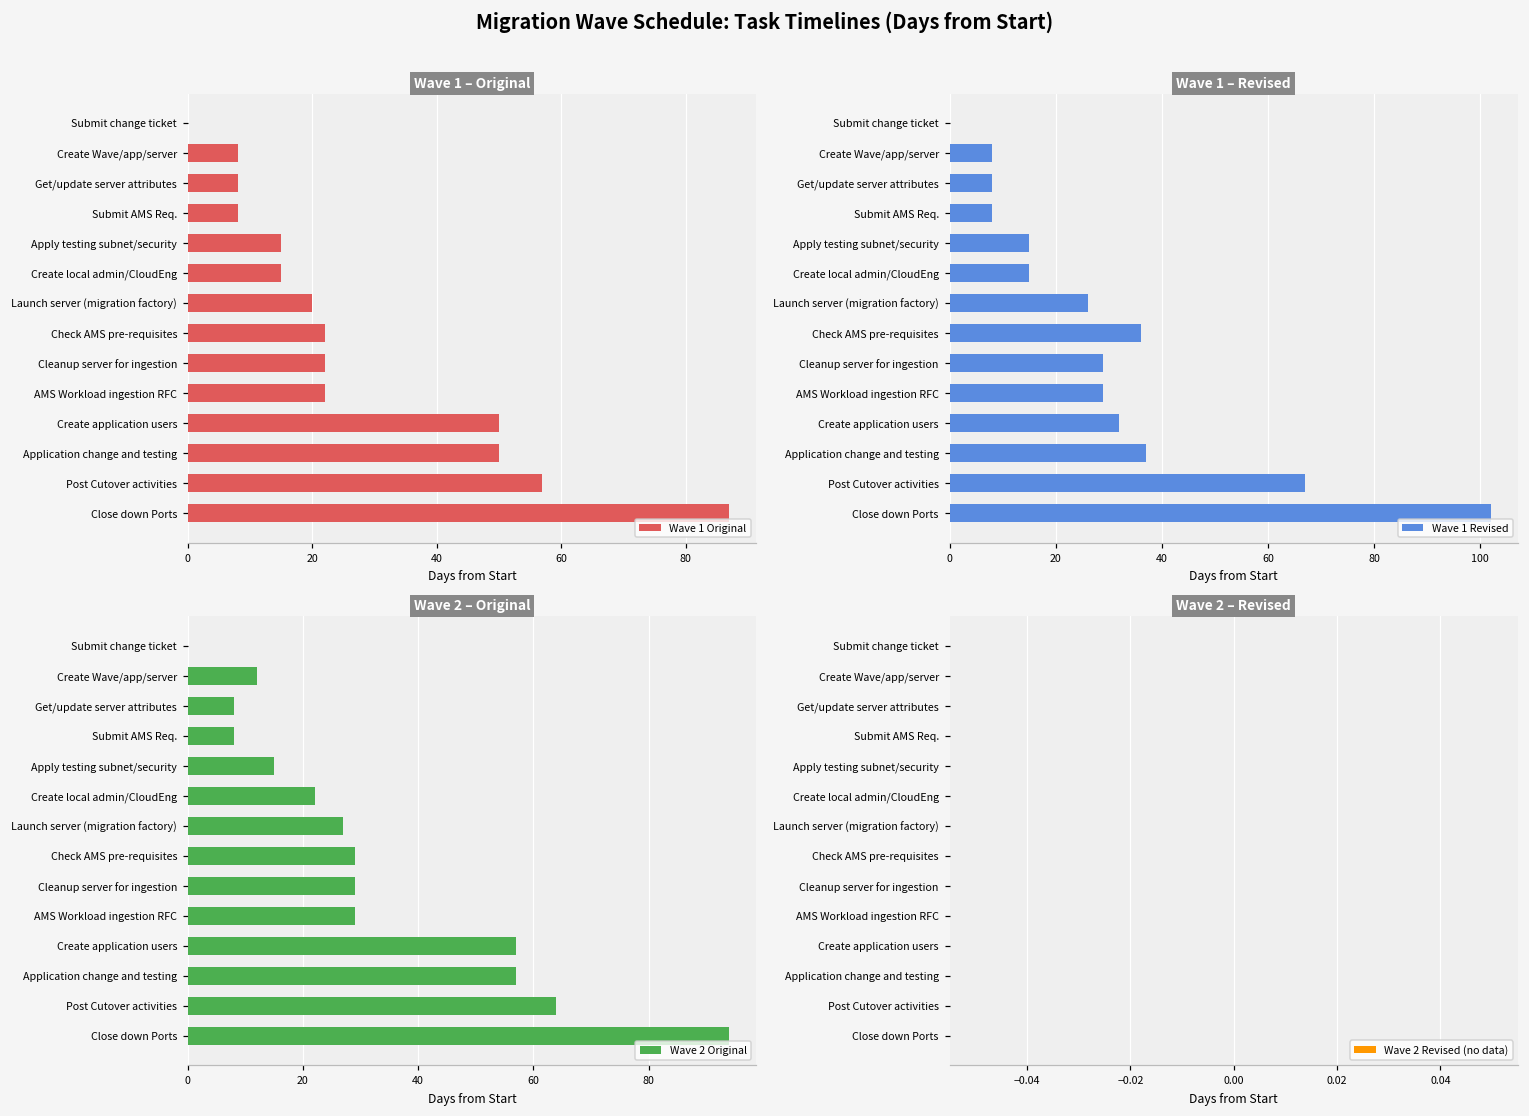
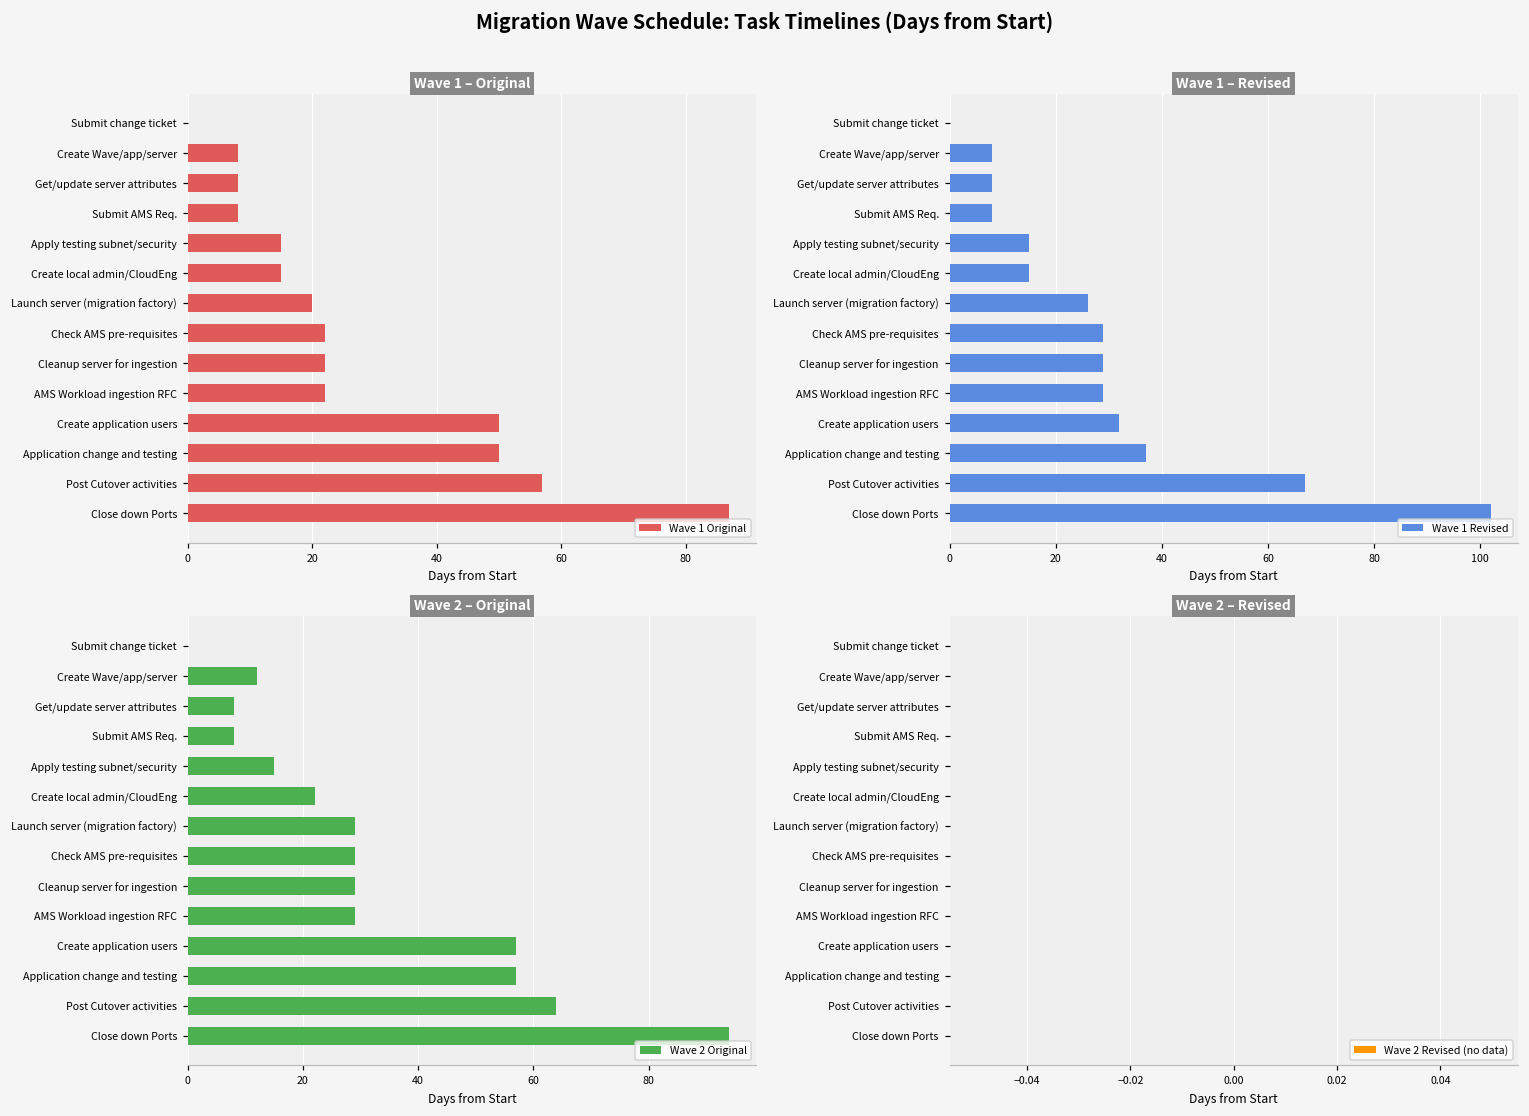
Wave 1 – Revised, Check AMS pre-requisites: 36 -> 29
Wave 2 – Original, Launch server (migration factory): 27 -> 29
